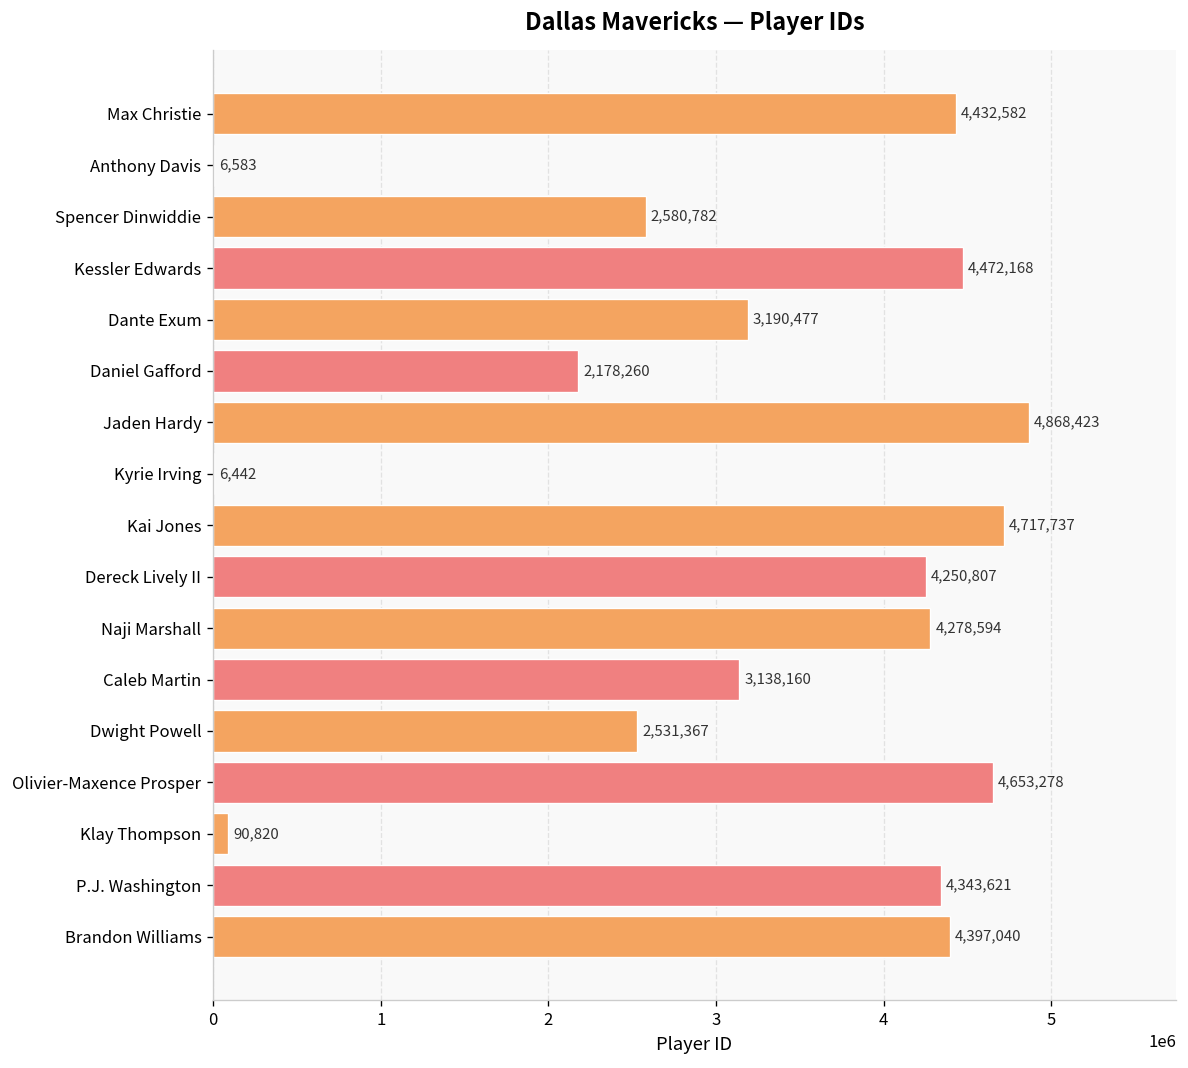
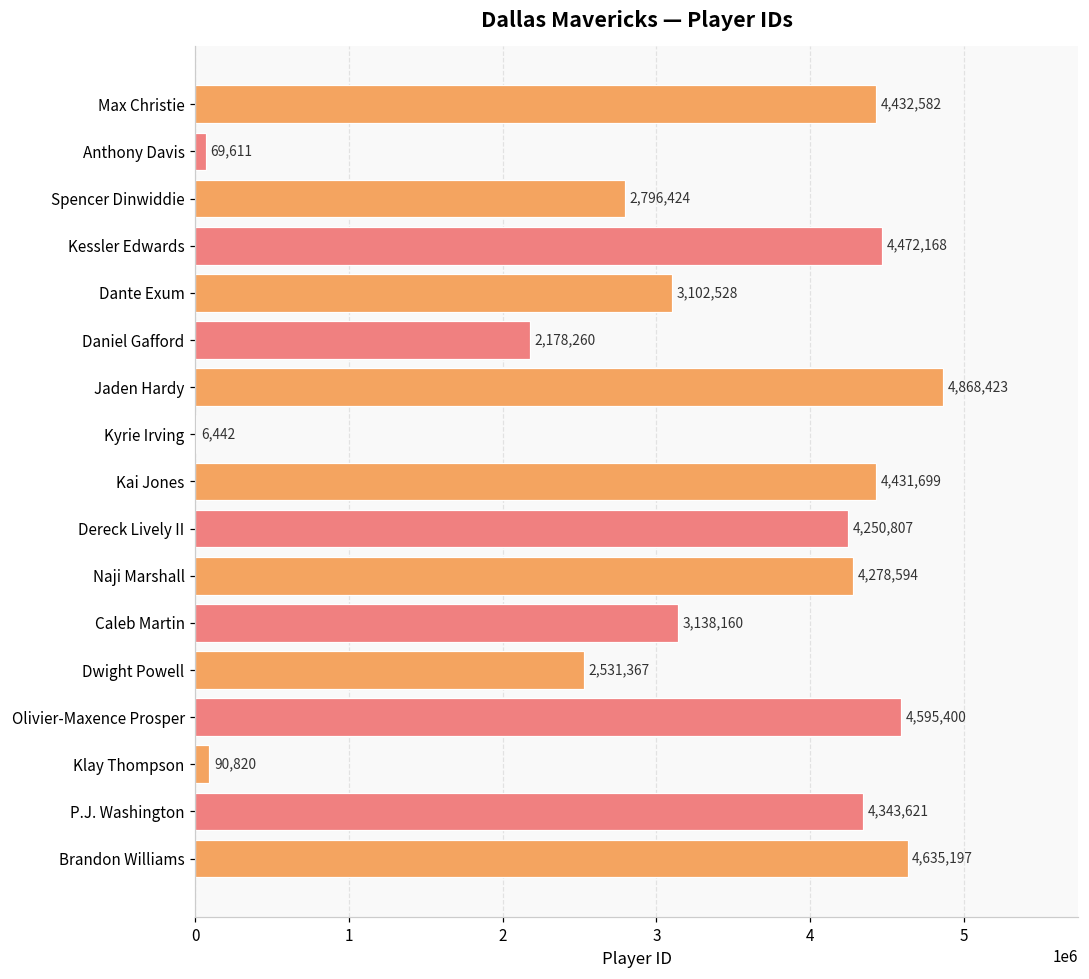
Anthony Davis: 6,583 -> 69,611
Spencer Dinwiddie: 2,580,782 -> 2,796,424
Dante Exum: 3,190,477 -> 3,102,528
Kai Jones: 4,717,737 -> 4,431,699
Olivier-Maxence Prosper: 4,653,278 -> 4,595,400
Brandon Williams: 4,397,040 -> 4,635,197
